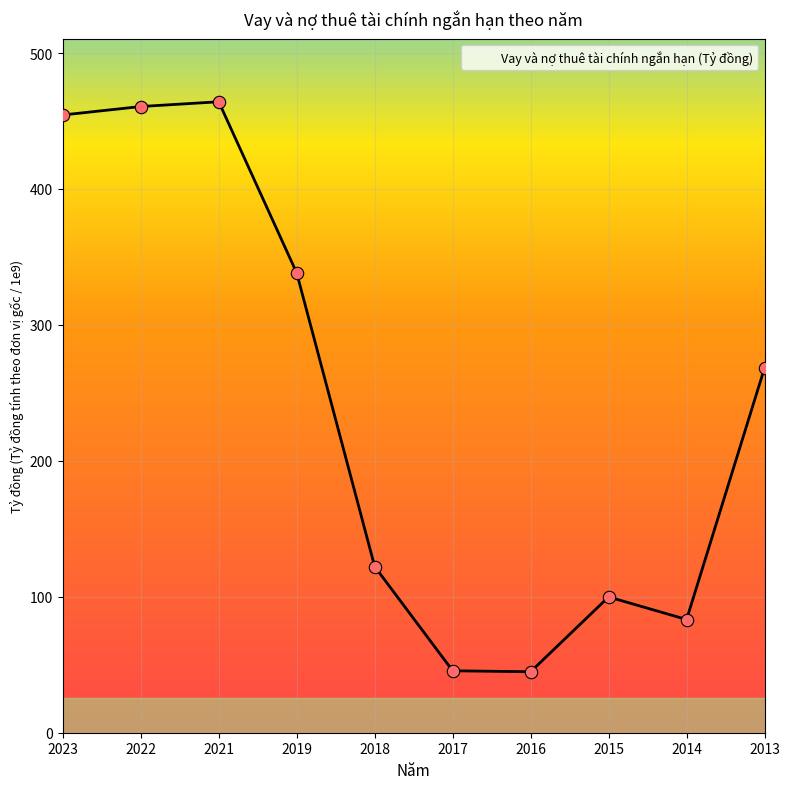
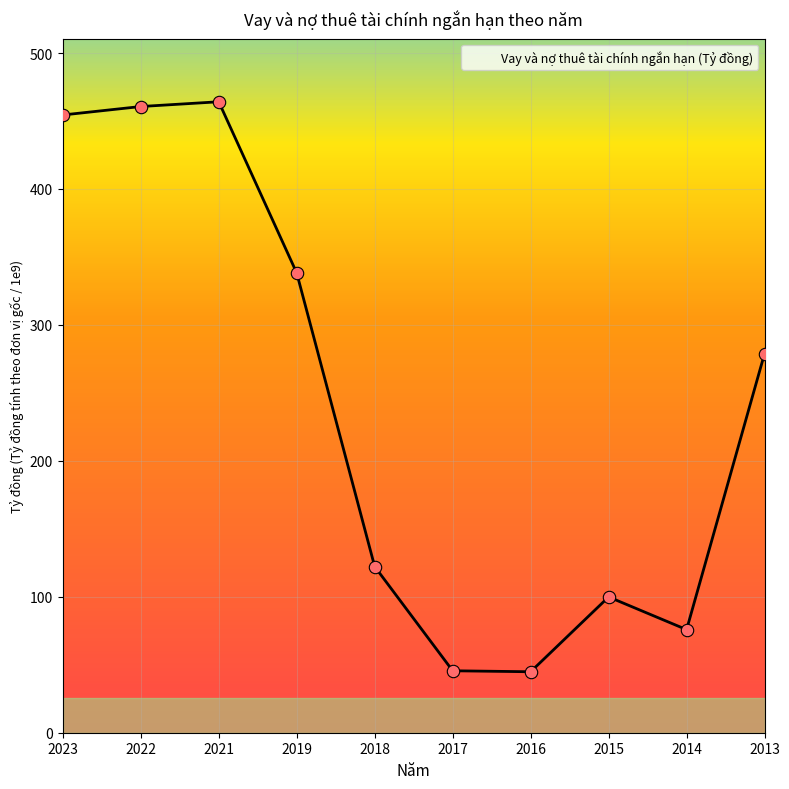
2014: 83 -> 76
2013: 268 -> 279
